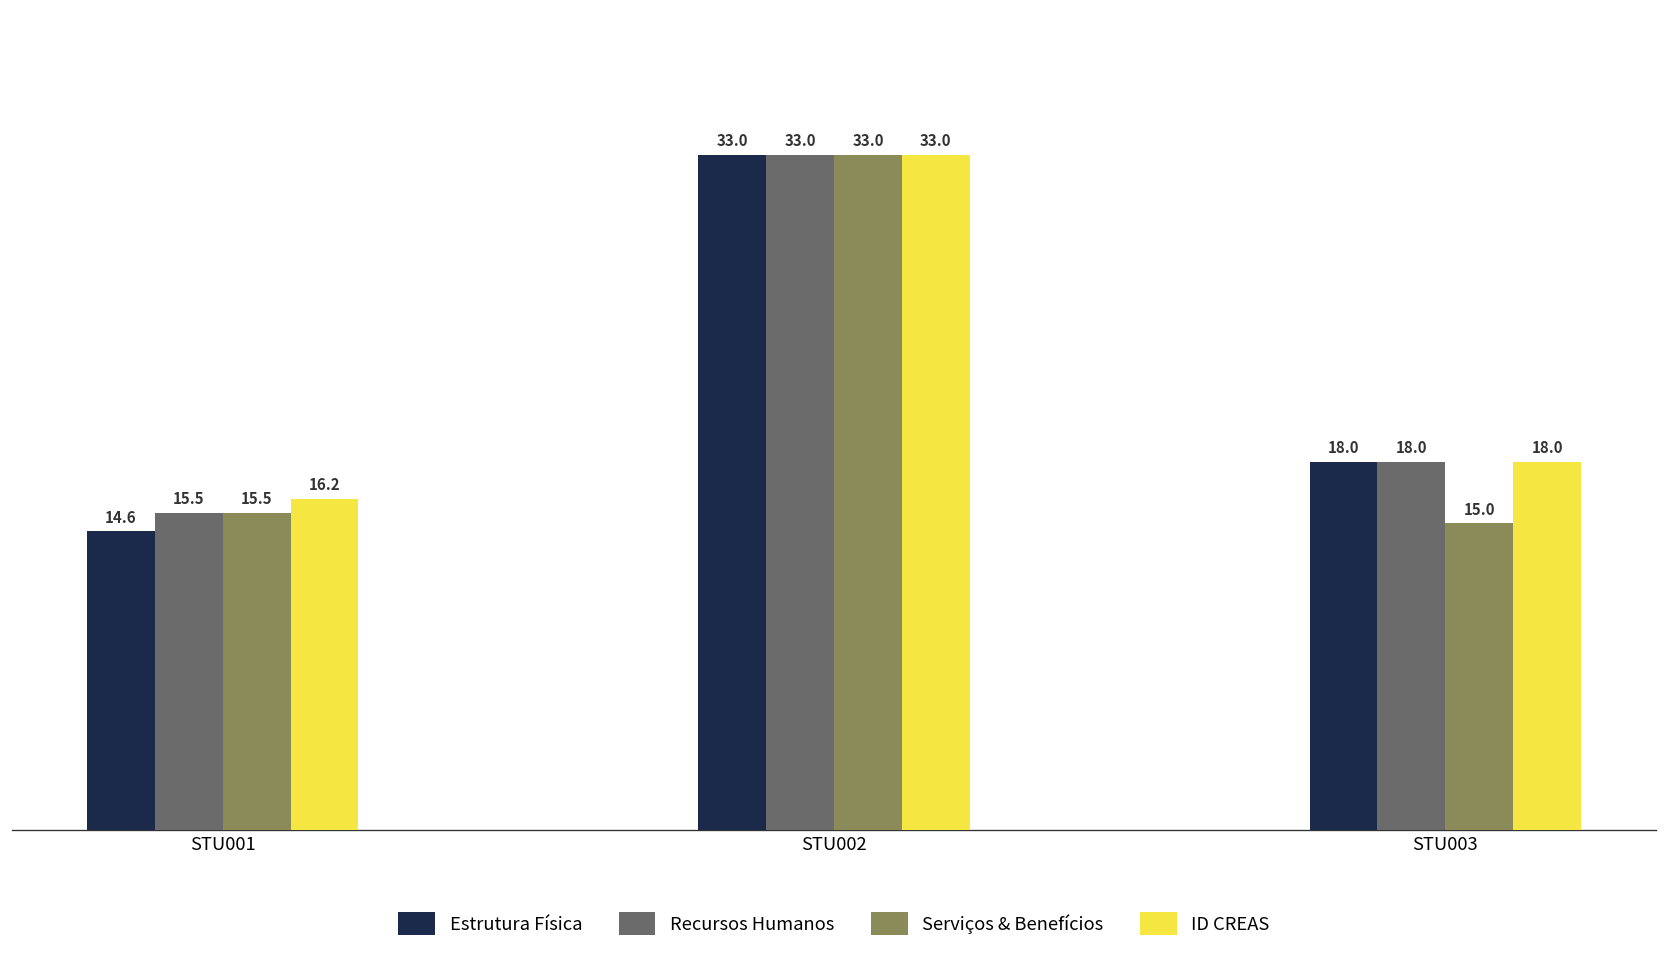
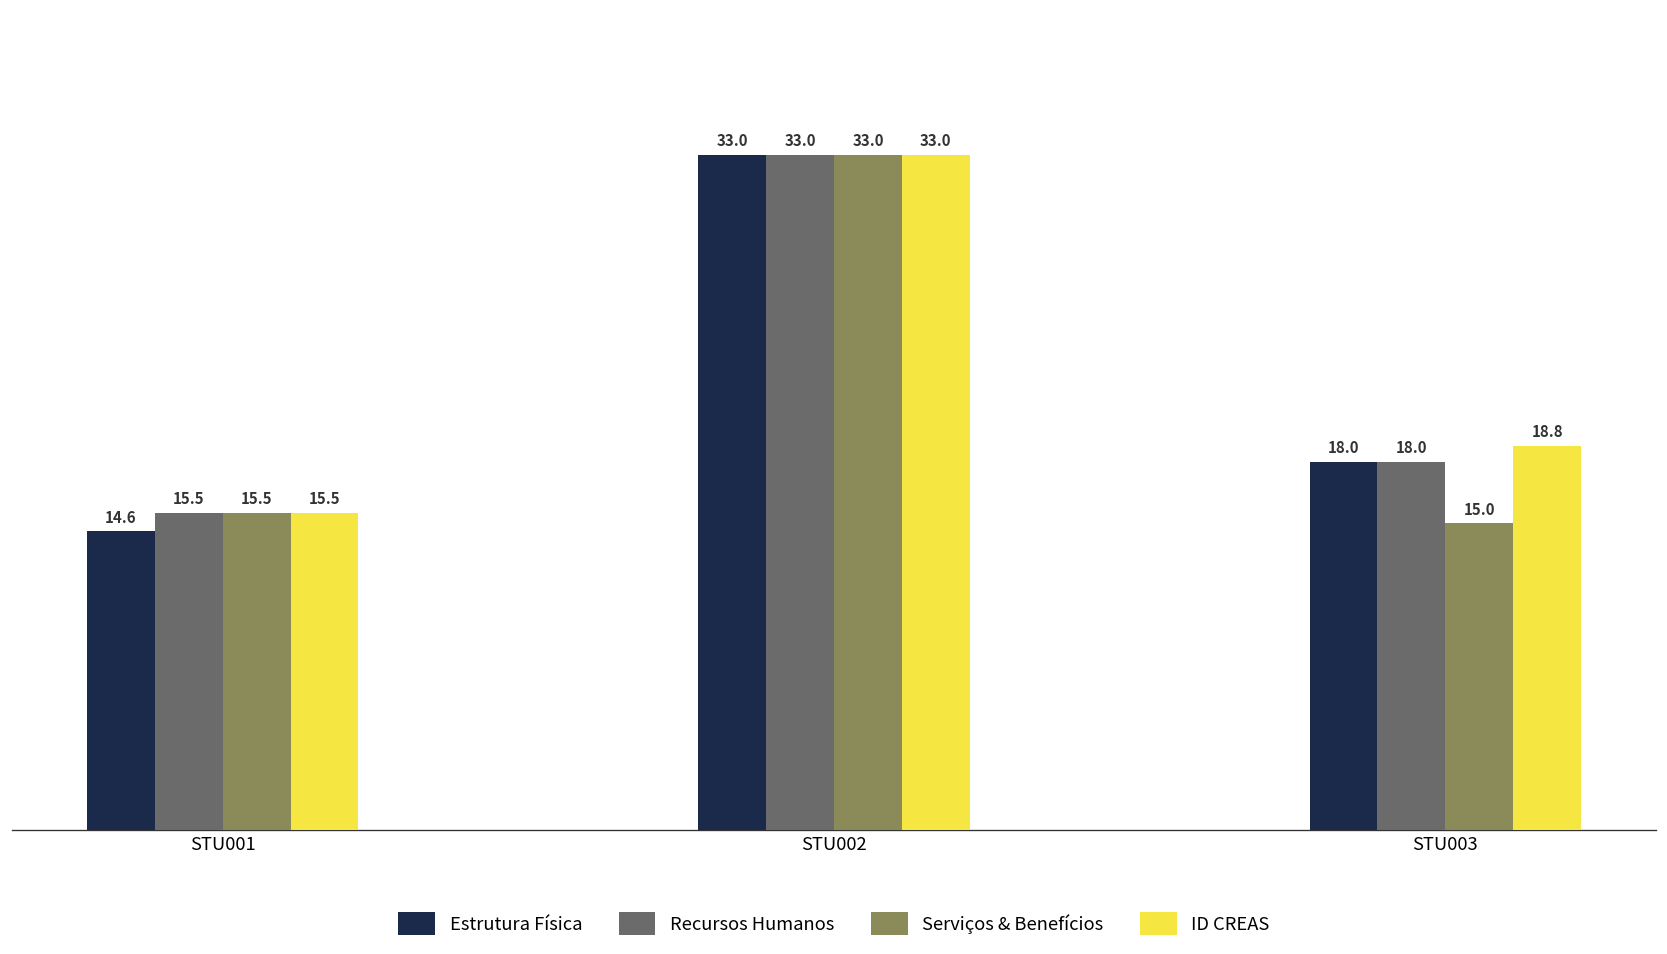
ID CREAS, STU001: 16.2 -> 15.5
ID CREAS, STU003: 18.0 -> 18.8
